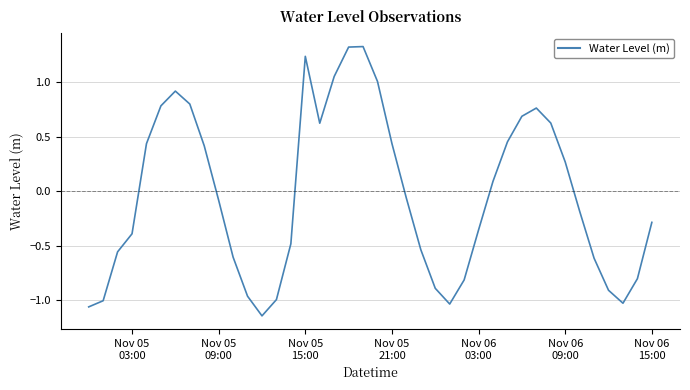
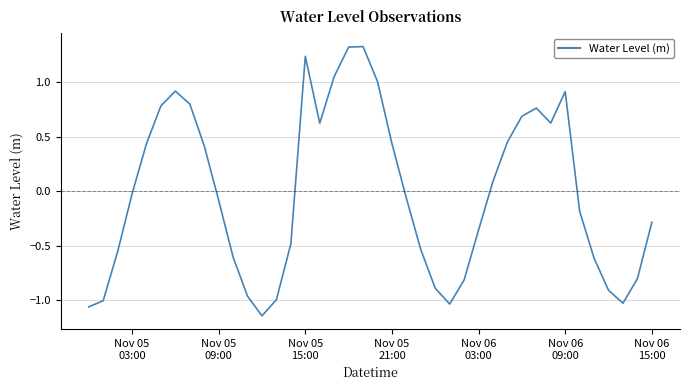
Nov 05 03:00: -0.39 -> -0.02
Nov 06 09:00: 0.27 -> 0.92
